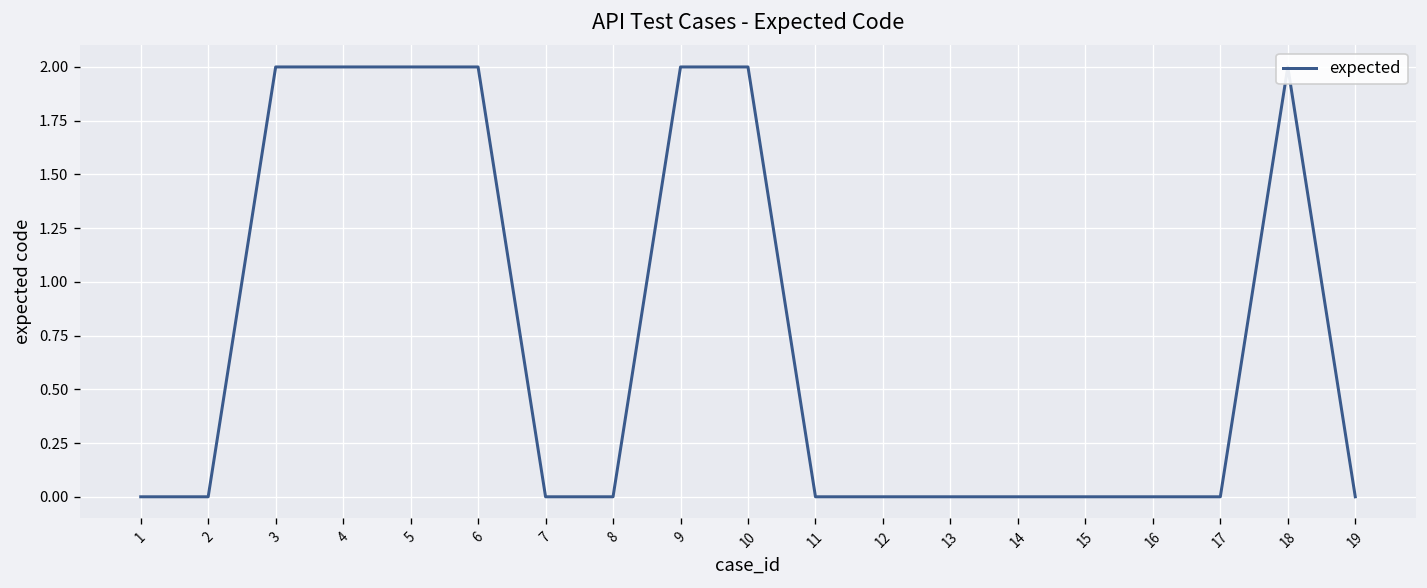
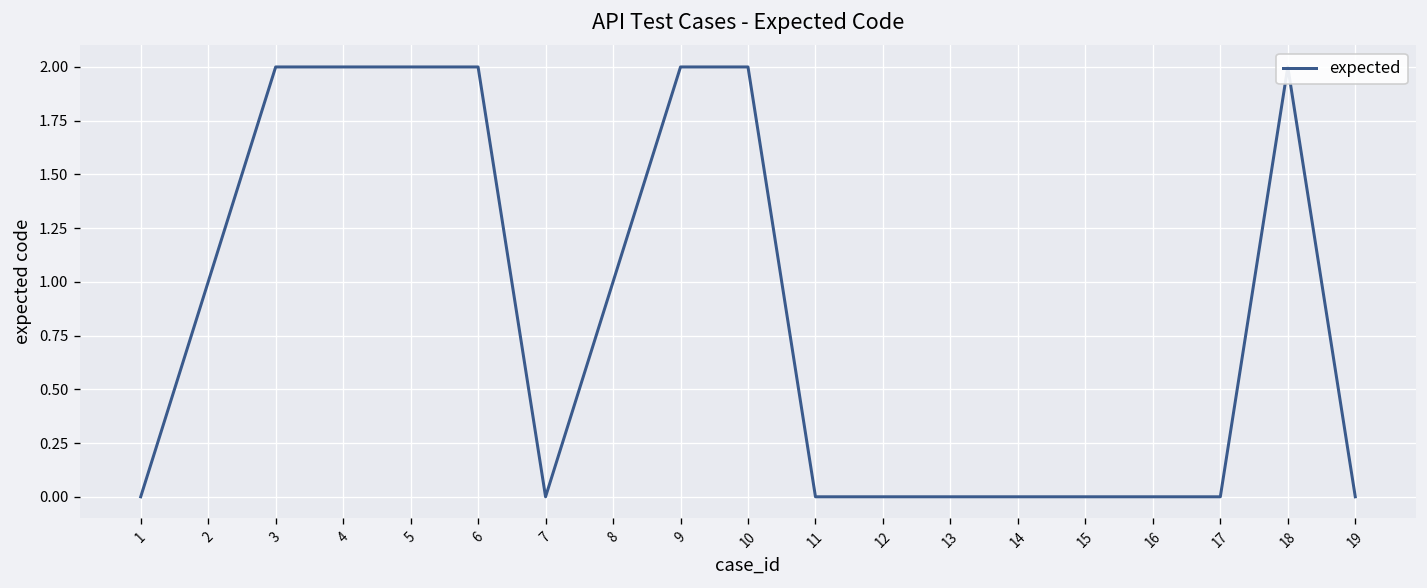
2: 0 -> 1
8: 0 -> 1
